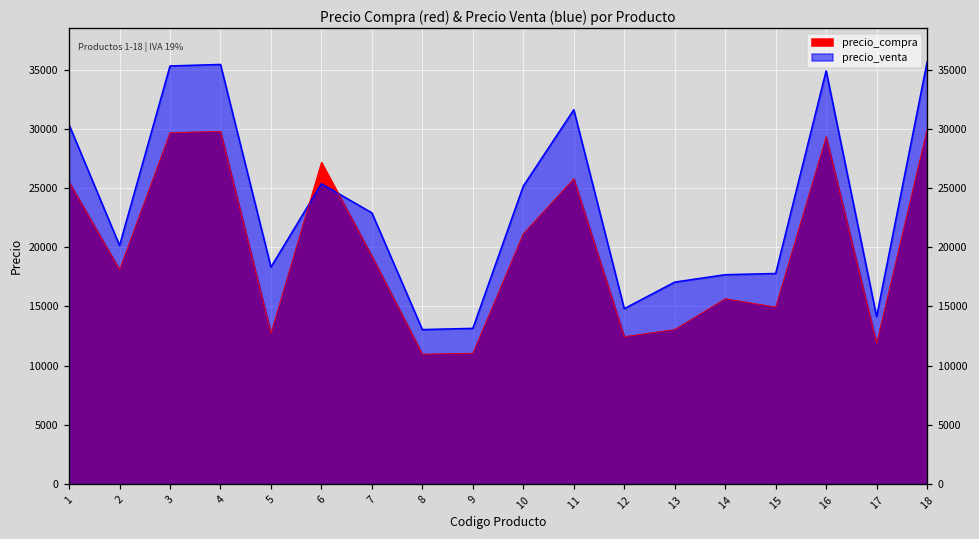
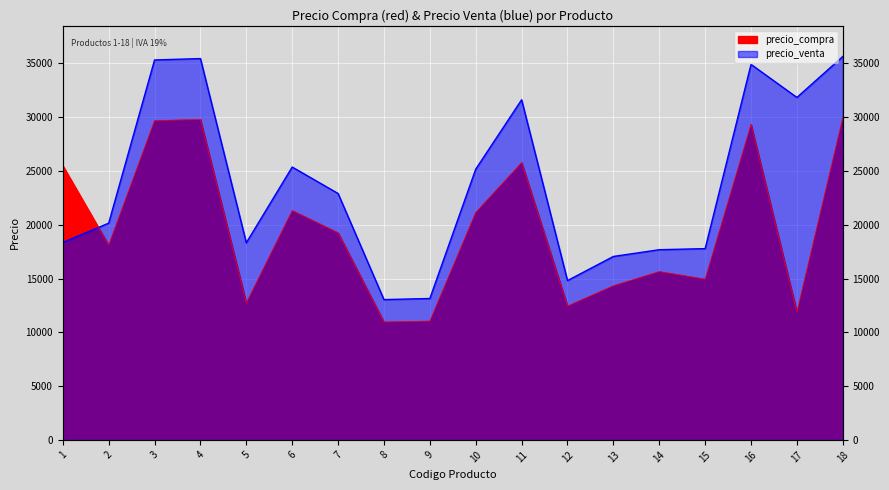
precio_venta, 1: 30400 -> 18400
precio_compra, 6: 27200 -> 21300
precio_compra, 13: 13000 -> 14300
precio_venta, 17: 14100 -> 31800
